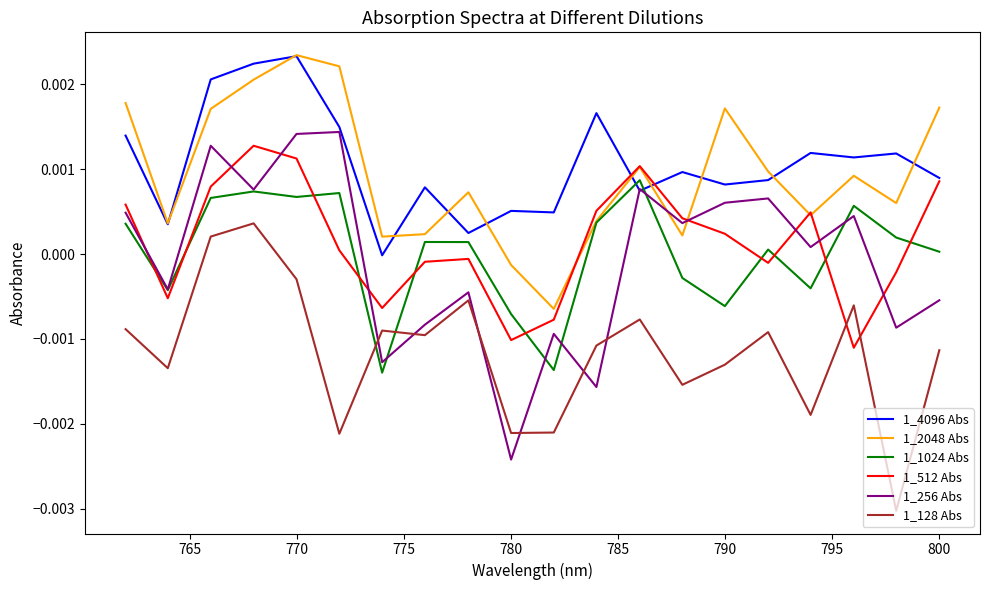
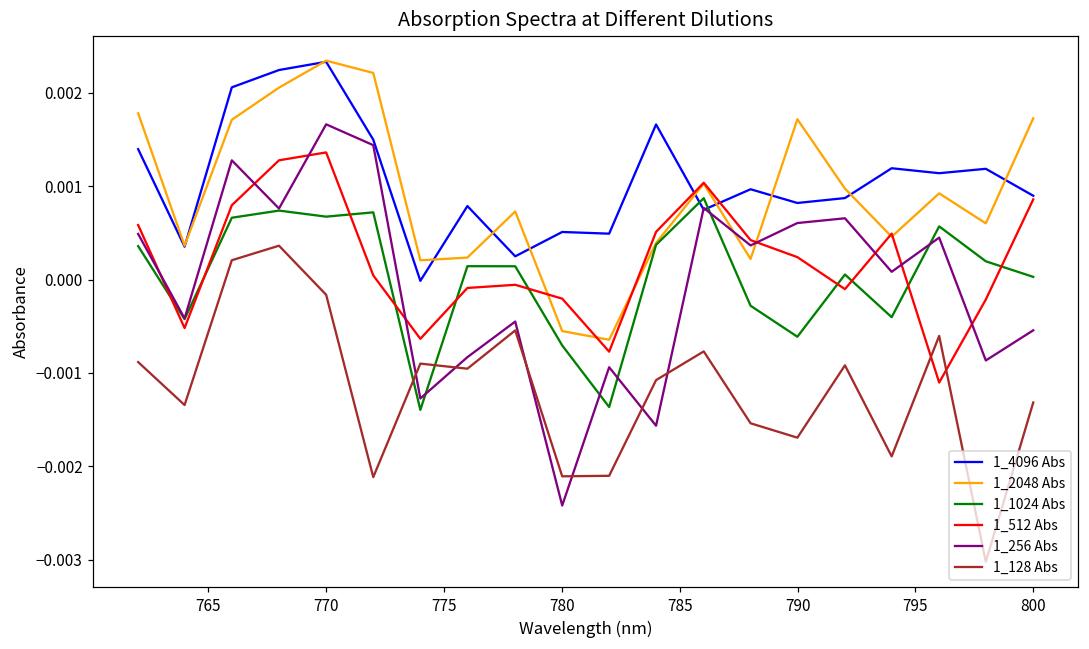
1_512 Abs, 770: 0.0011 -> 0.0014
1_256 Abs, 770: 0.0014 -> 0.0017
1_128 Abs, 770: -0.0003 -> -0.0002
1_2048 Abs, 780: -0.0001 -> -0.0006
1_512 Abs, 780: -0.0010 -> -0.0002
1_128 Abs, 790: -0.0013 -> -0.0017
1_128 Abs, 800: -0.0011 -> -0.0013
